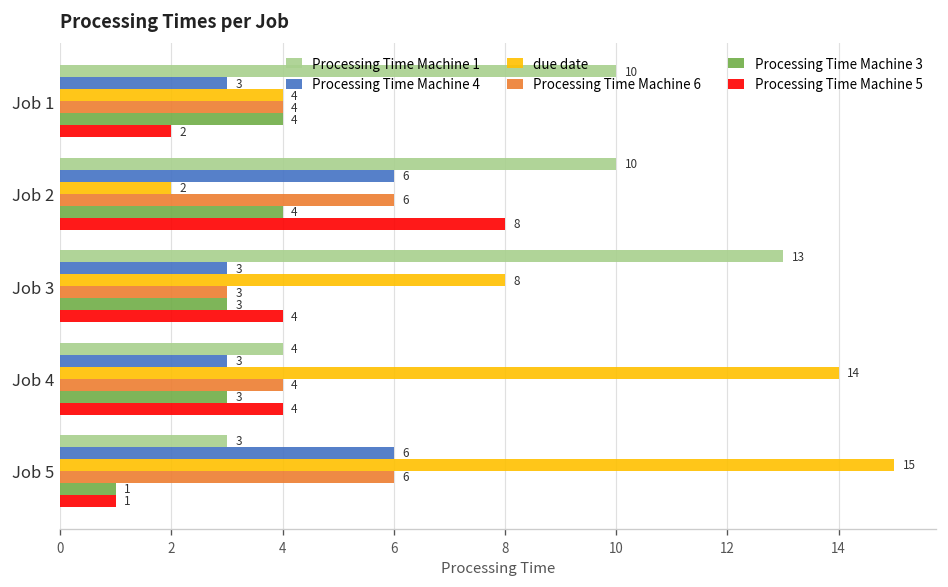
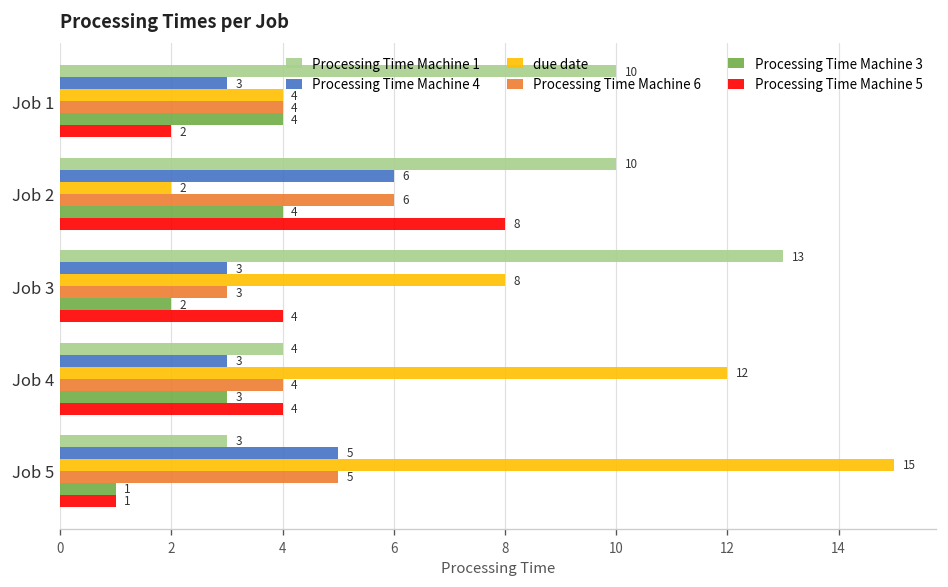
Processing Time Machine 3, Job 3: 3 -> 2
due date, Job 4: 14 -> 12
Processing Time Machine 4, Job 5: 6 -> 5
Processing Time Machine 6, Job 5: 6 -> 5
